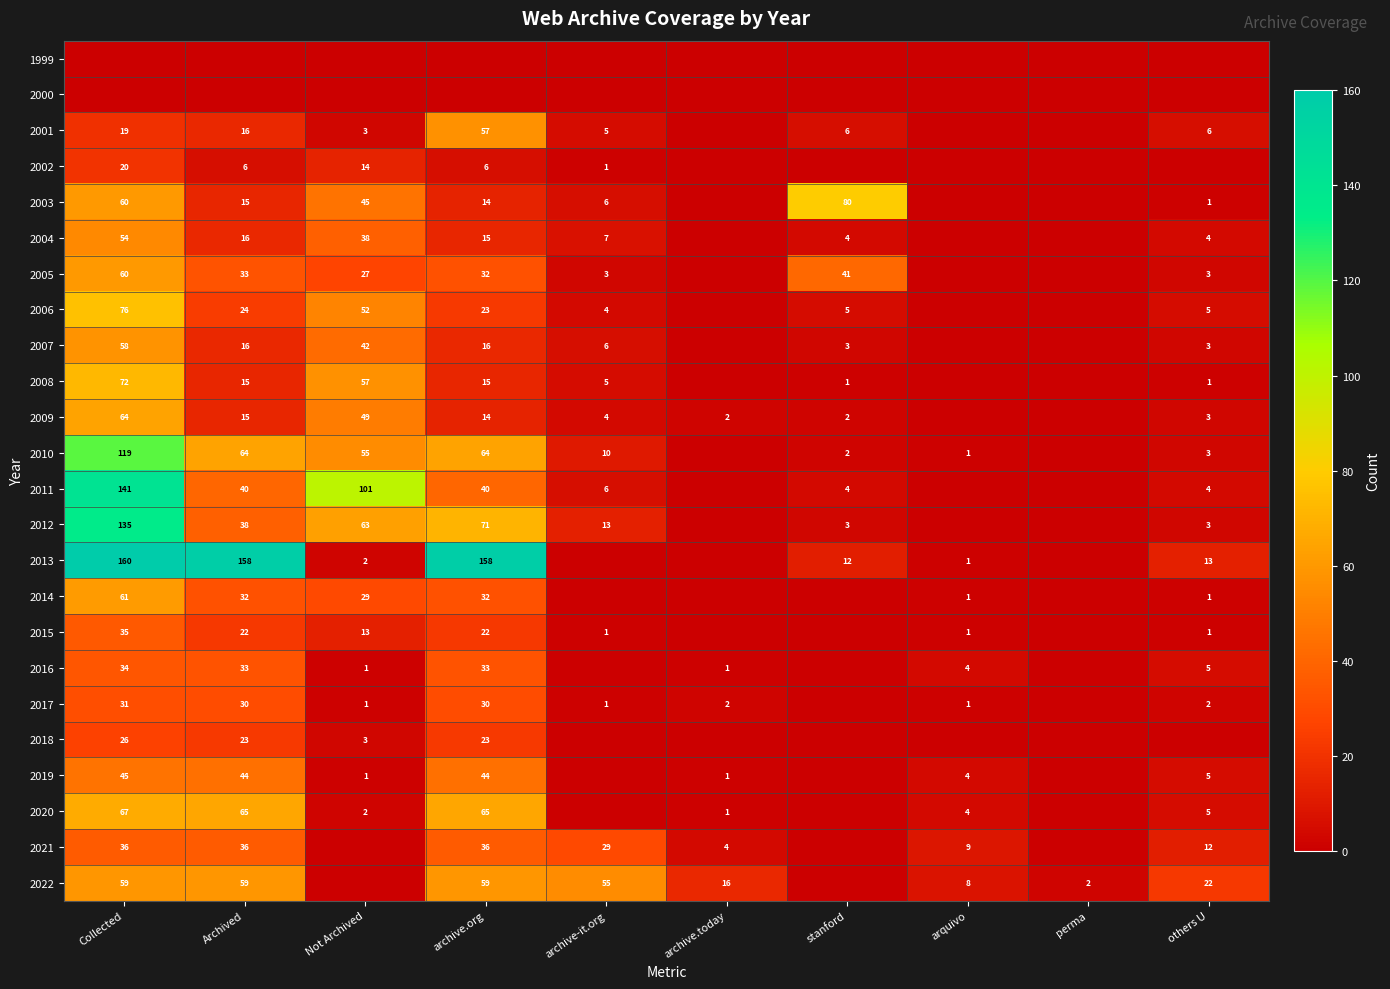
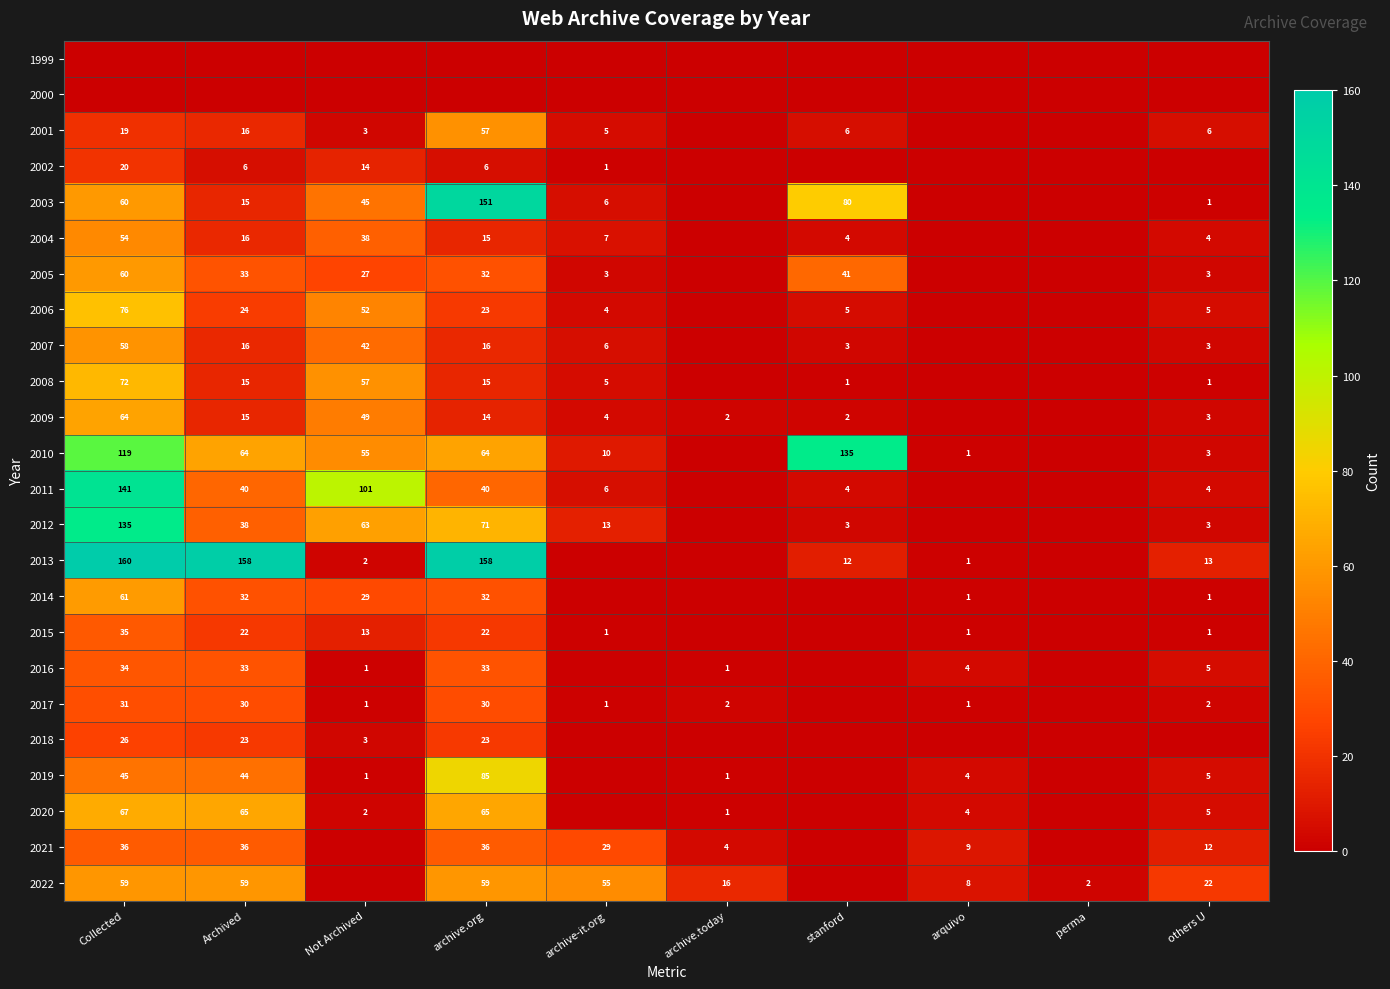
2003, archive.org: 14 -> 151
2010, stanford: 2 -> 135
2019, archive.org: 44 -> 85
